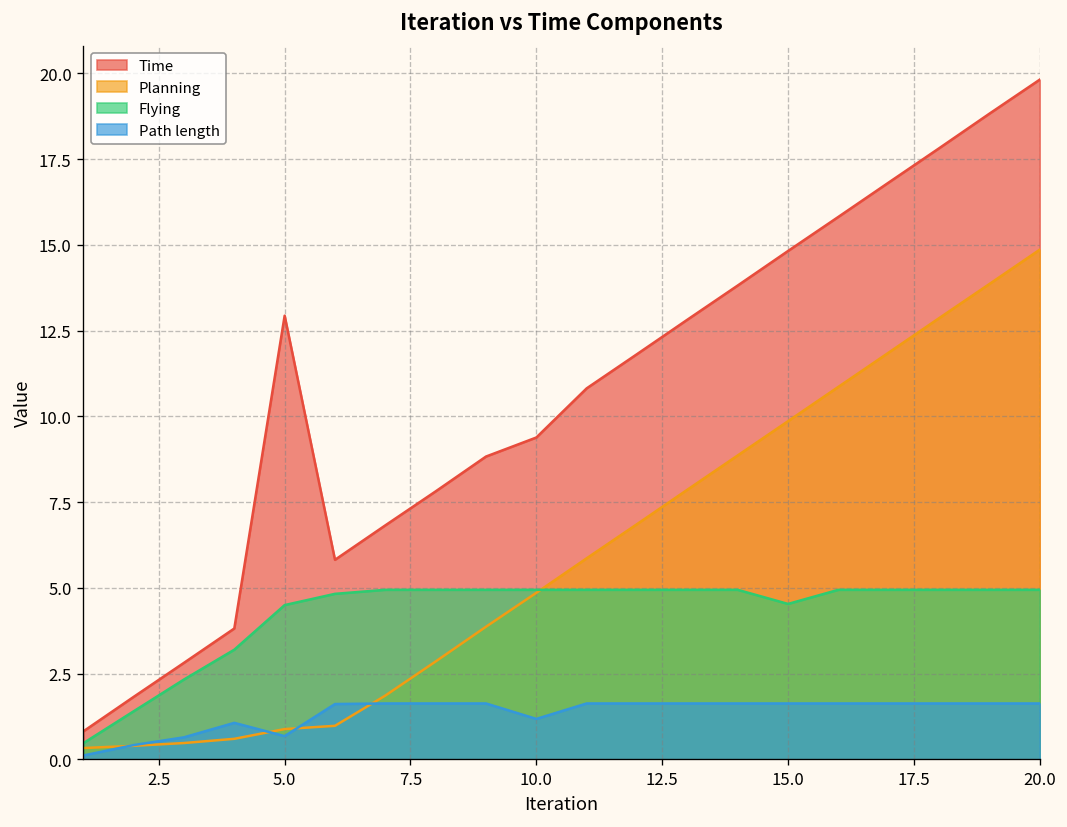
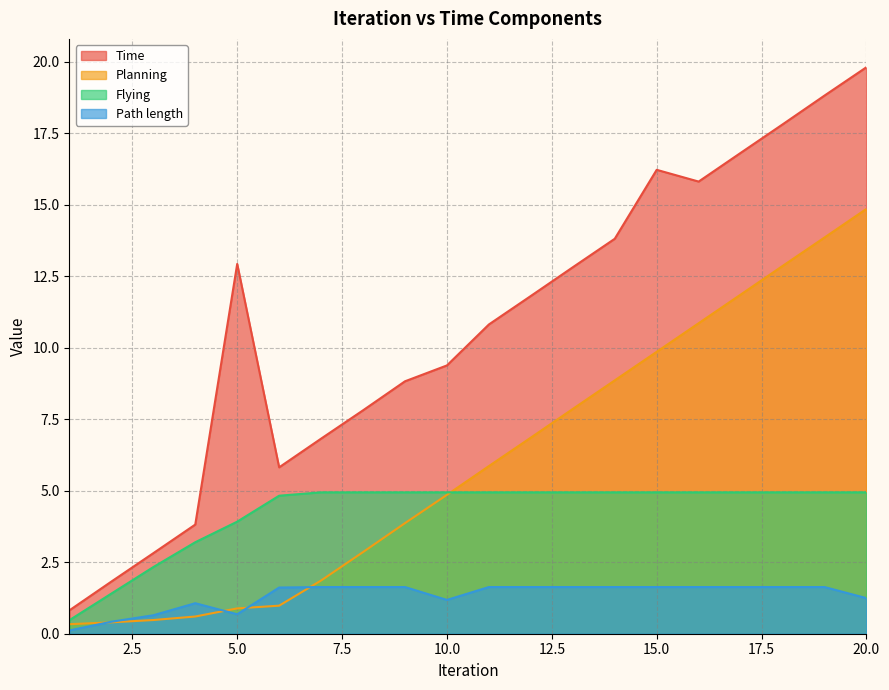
Flying, 5.0: 4.5 -> 3.9
Time, 15.0: 14.8 -> 16.2
Flying, 15.0: 4.5 -> 4.9
Path length, 20.0: 1.6 -> 1.2
